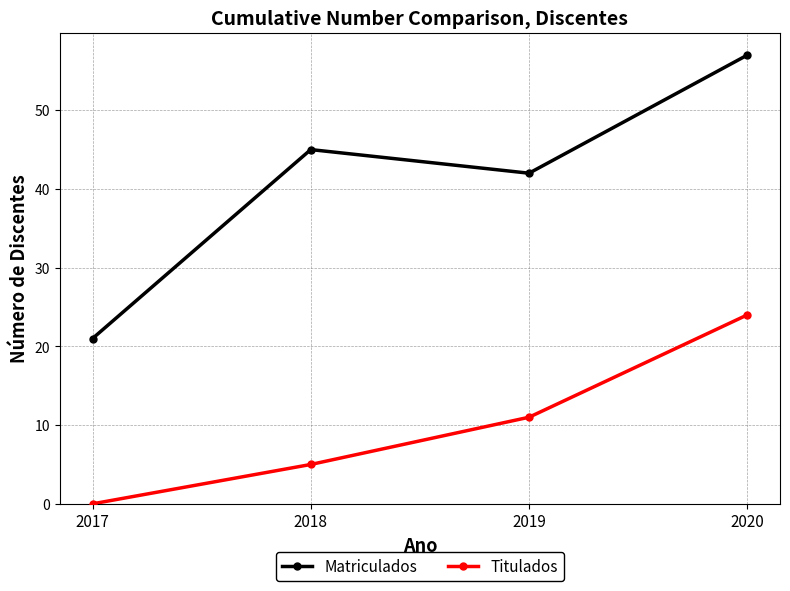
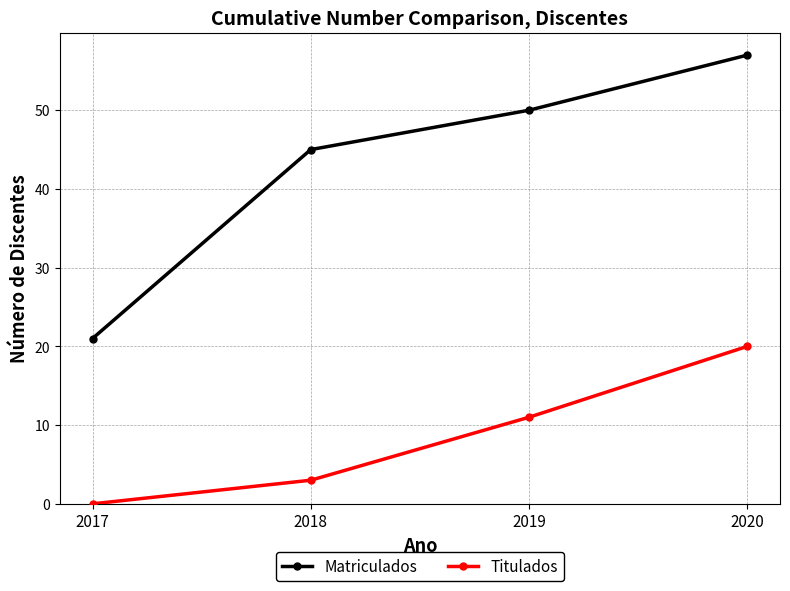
Titulados, 2018: 5 -> 3
Matriculados, 2019: 42 -> 50
Titulados, 2020: 24 -> 20
